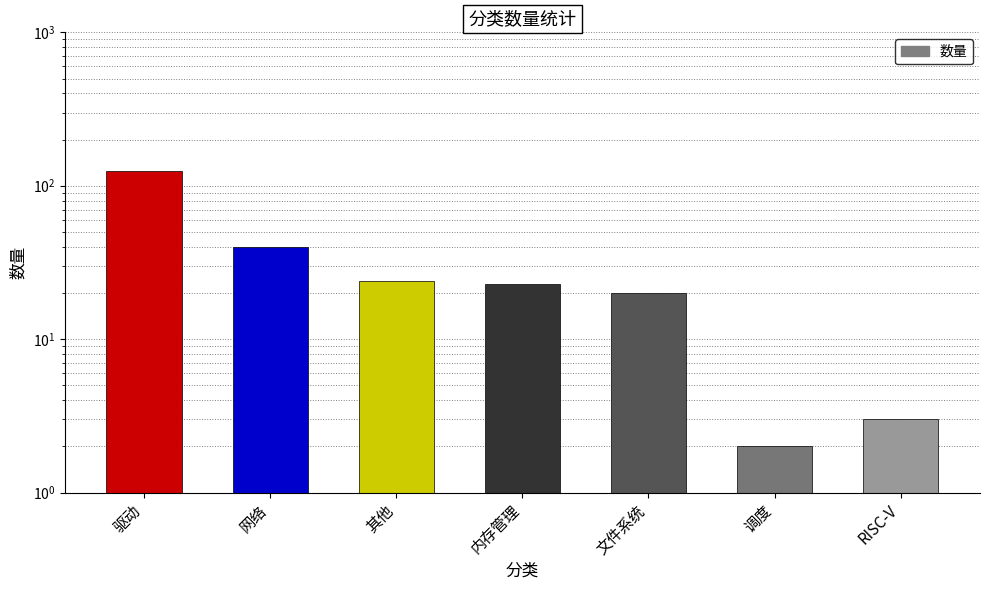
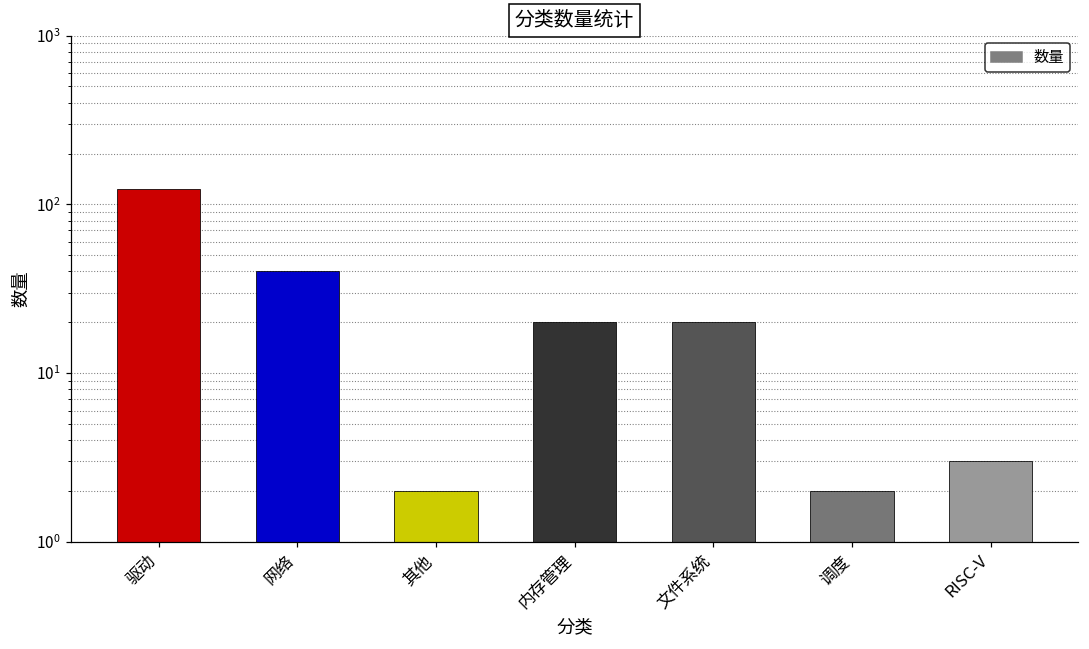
其他: 24 -> 2
内存管理: 23 -> 20
